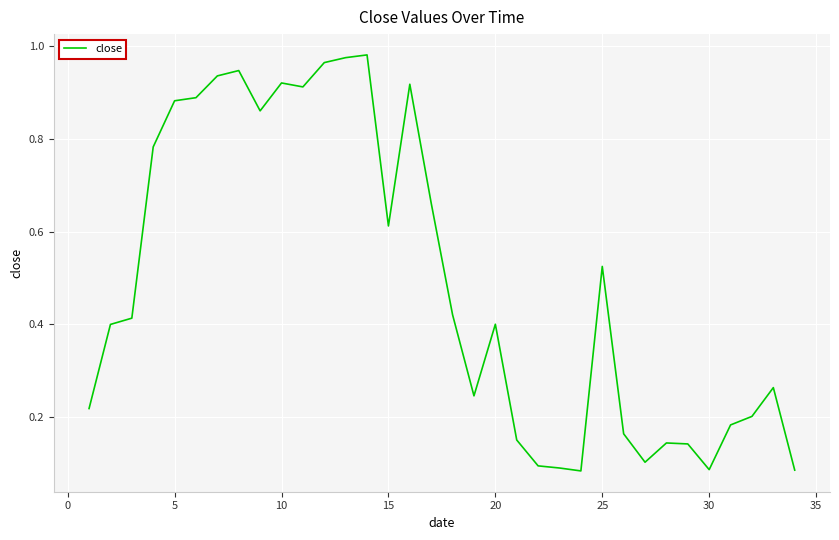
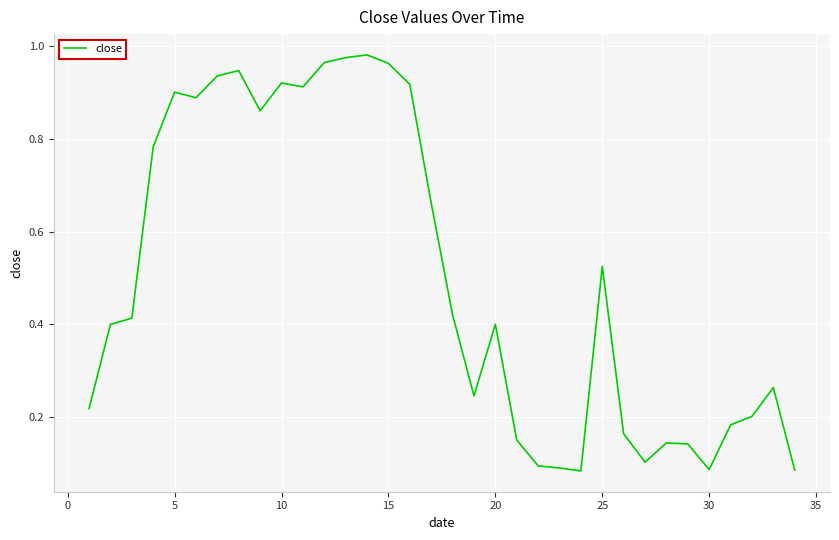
5: 0.88 -> 0.90
15: 0.61 -> 0.96
